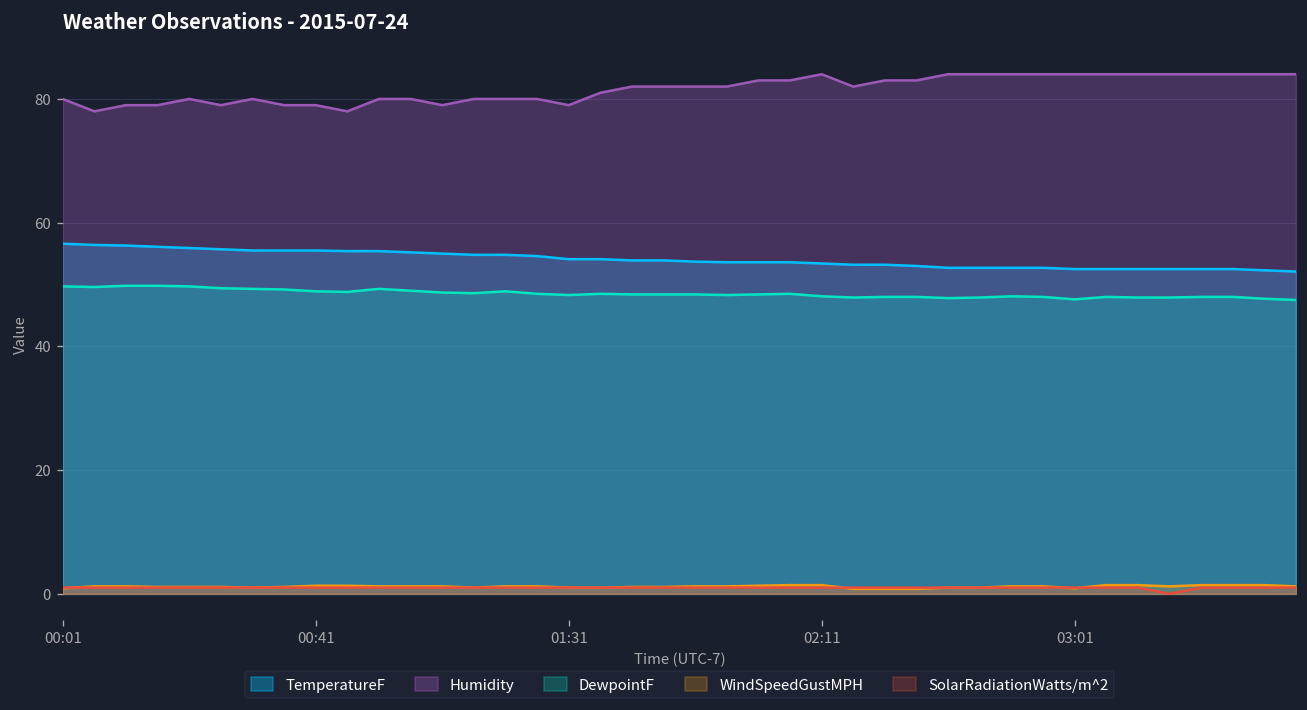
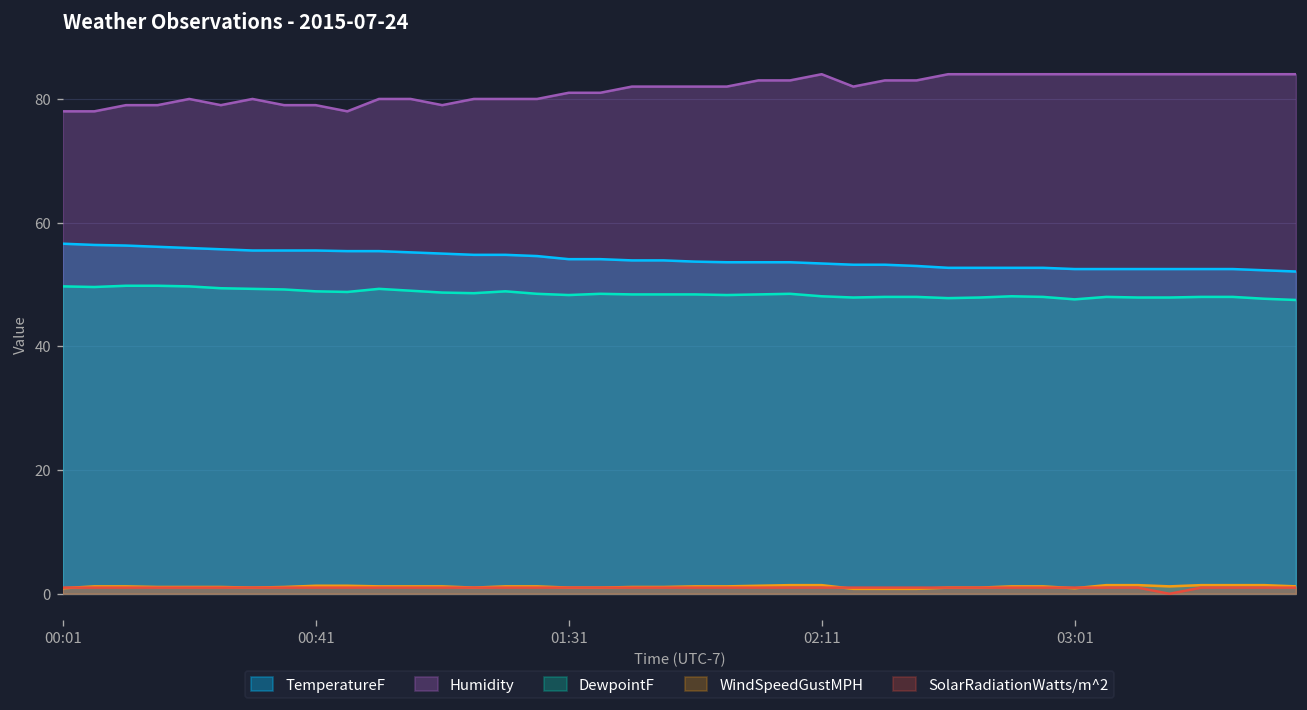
Humidity, 00:01: 80 -> 78
Humidity, 01:31: 79 -> 81
